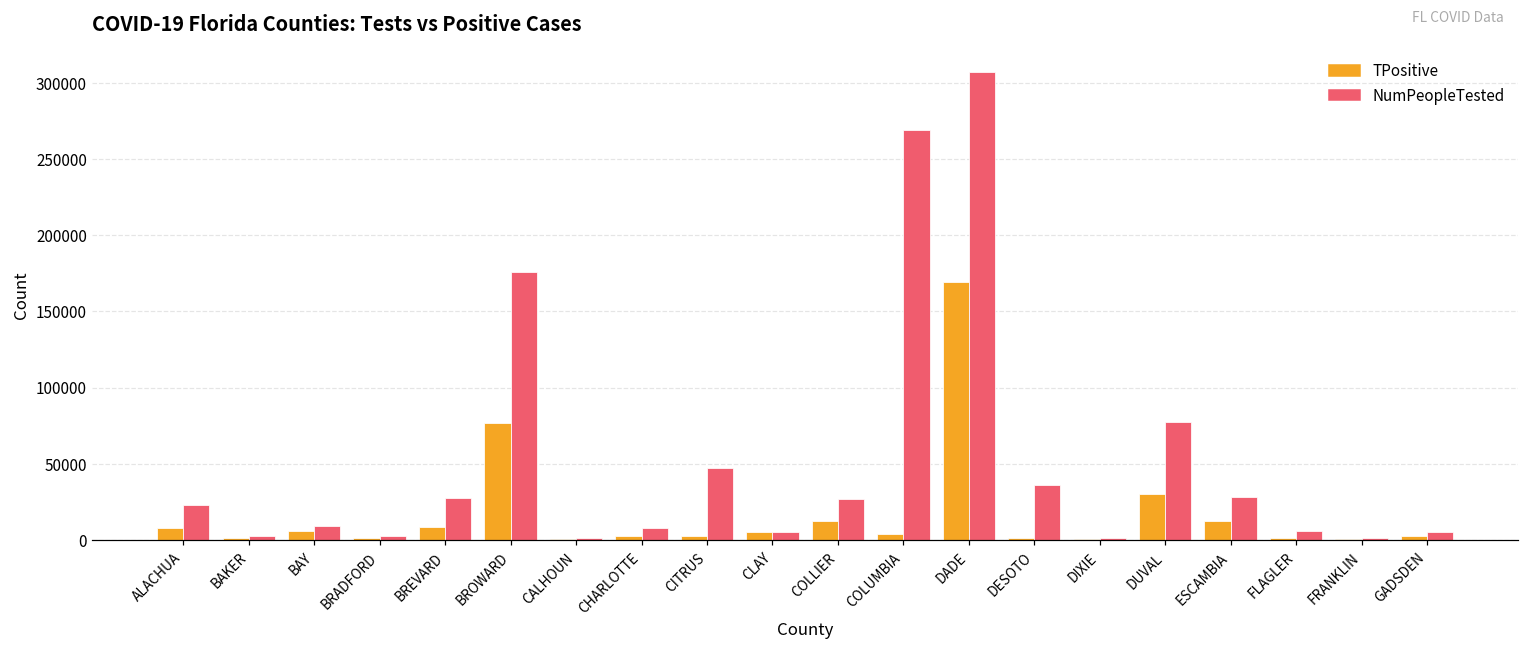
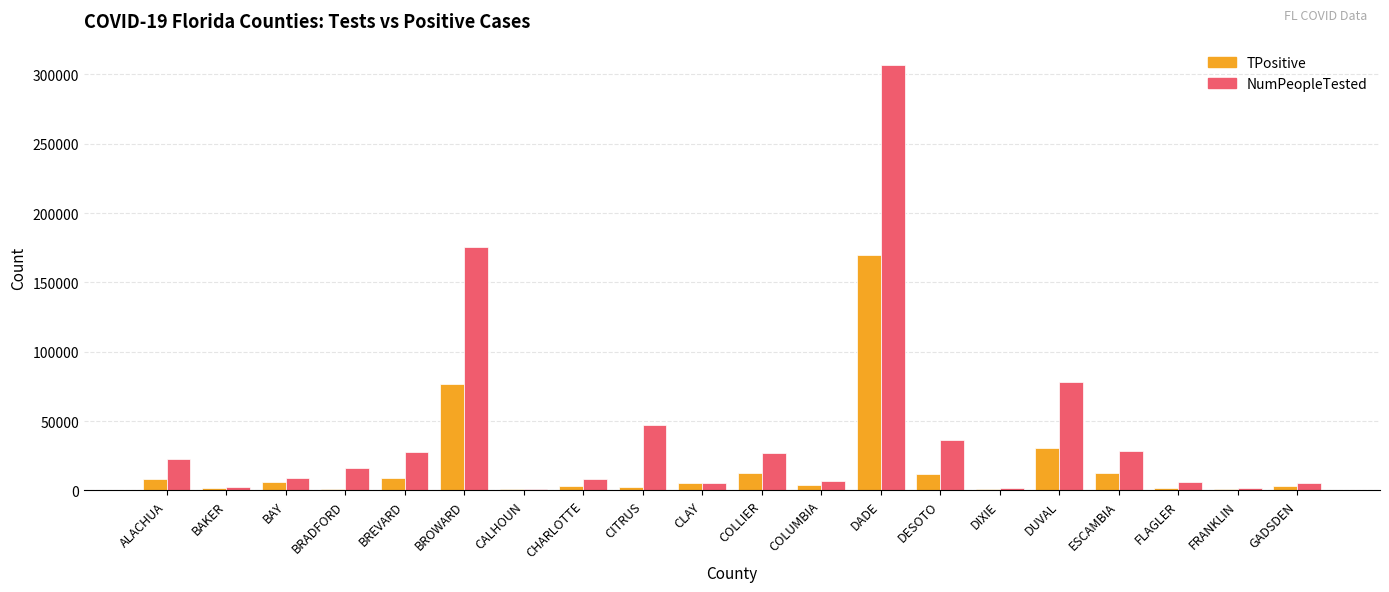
NumPeopleTested, BRADFORD: 3000 -> 16000
NumPeopleTested, COLUMBIA: 269000 -> 7000
TPositive, DESOTO: 2000 -> 12000
